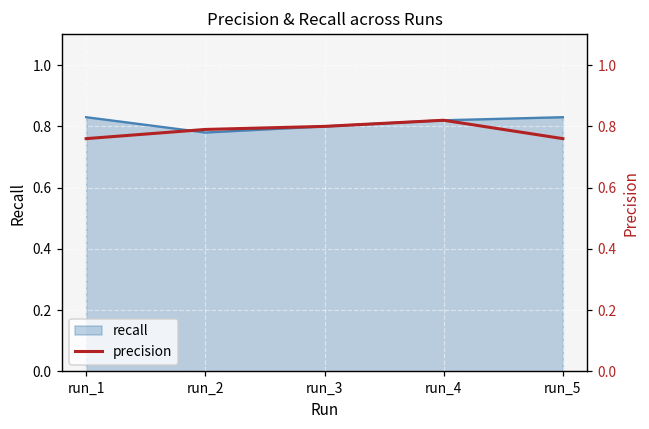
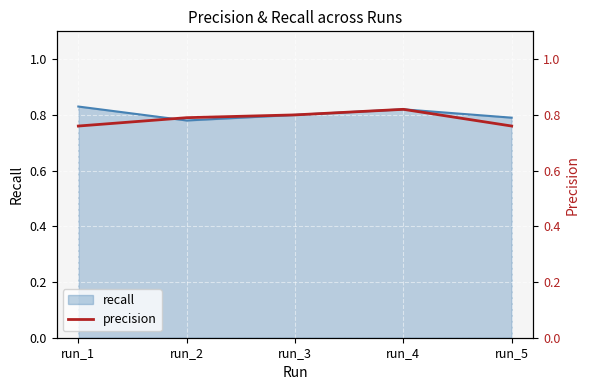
recall, run_5: 0.83 -> 0.79
